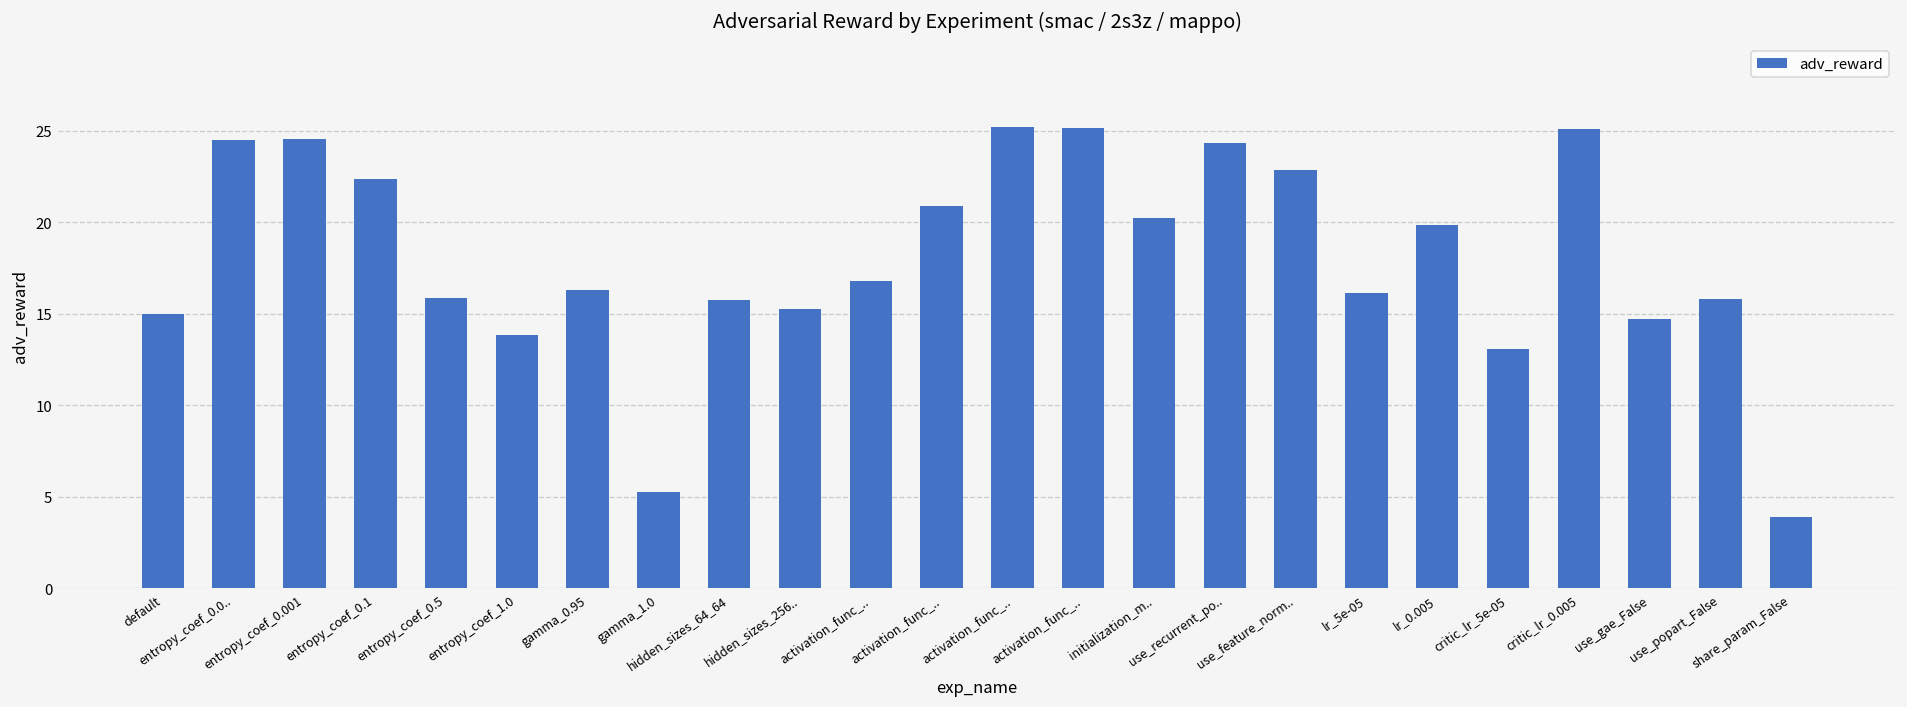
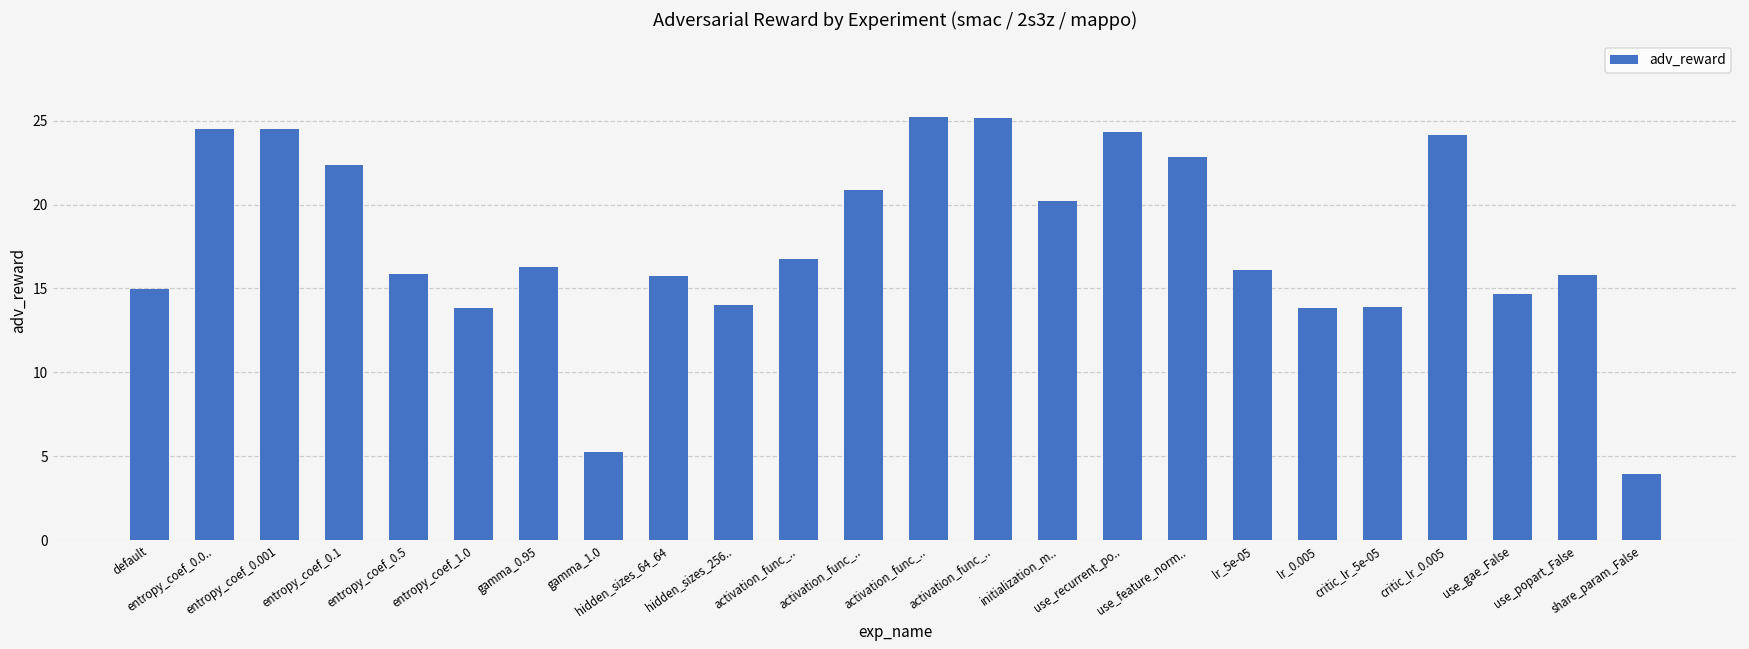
hidden_sizes_256..: 15.2 -> 14.0
lr_0.005: 19.9 -> 13.9
critic_lr_5e-05: 13.1 -> 13.9
critic_lr_0.005: 25.1 -> 24.2
